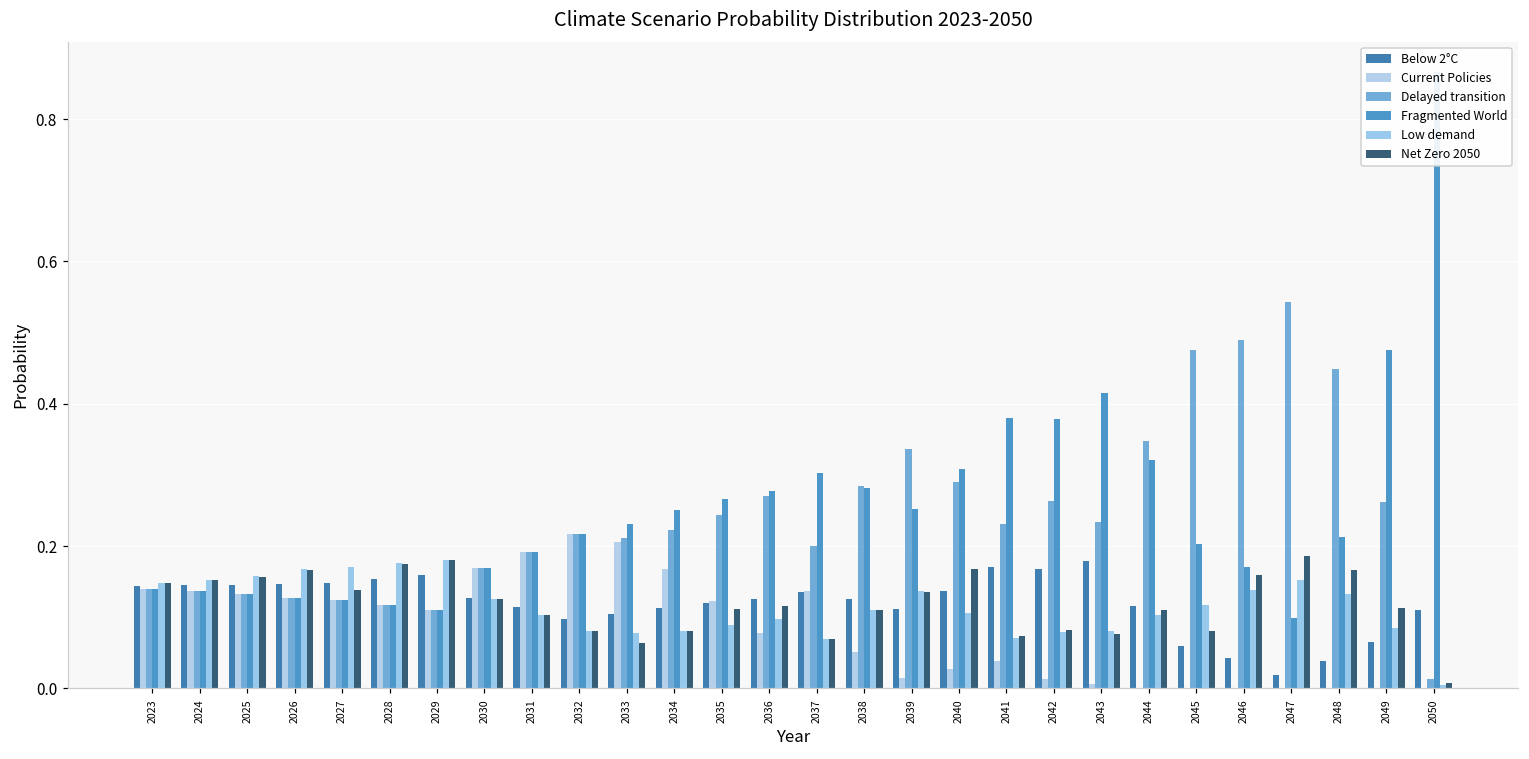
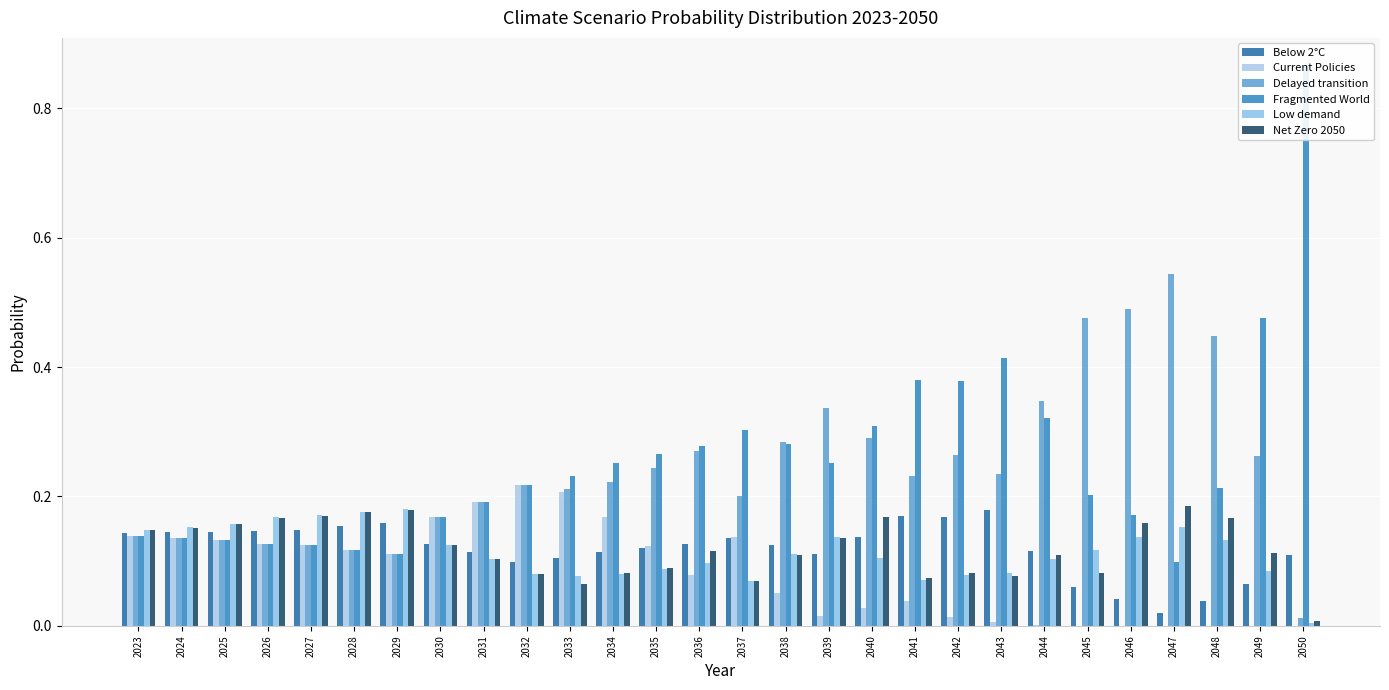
Net Zero 2050, 2027: 0.14 -> 0.17
Net Zero 2050, 2035: 0.11 -> 0.09
